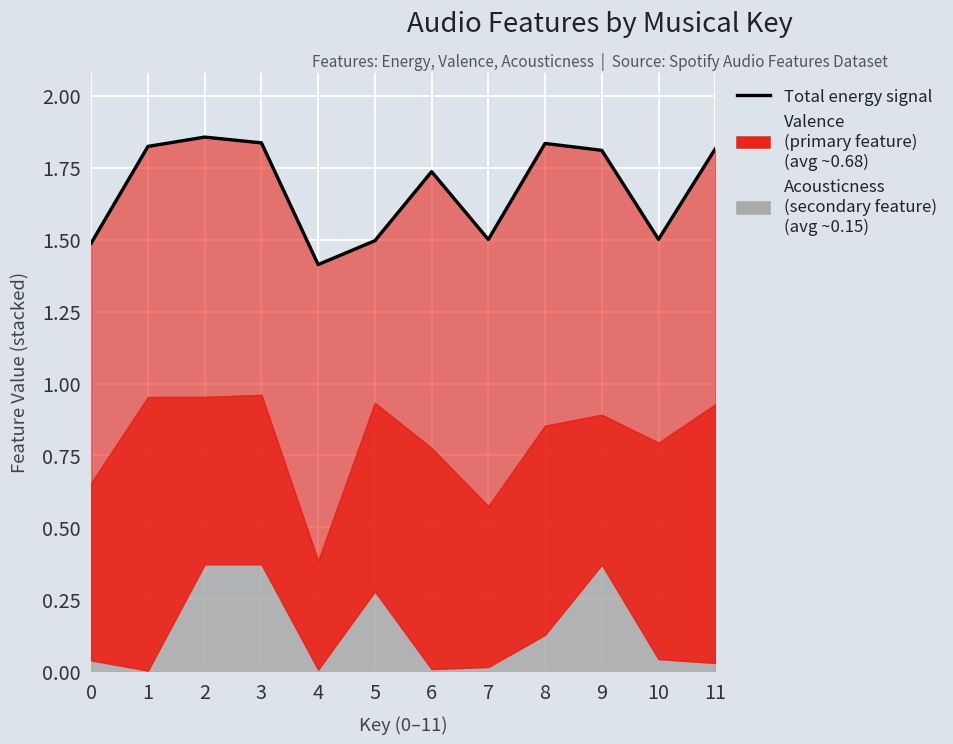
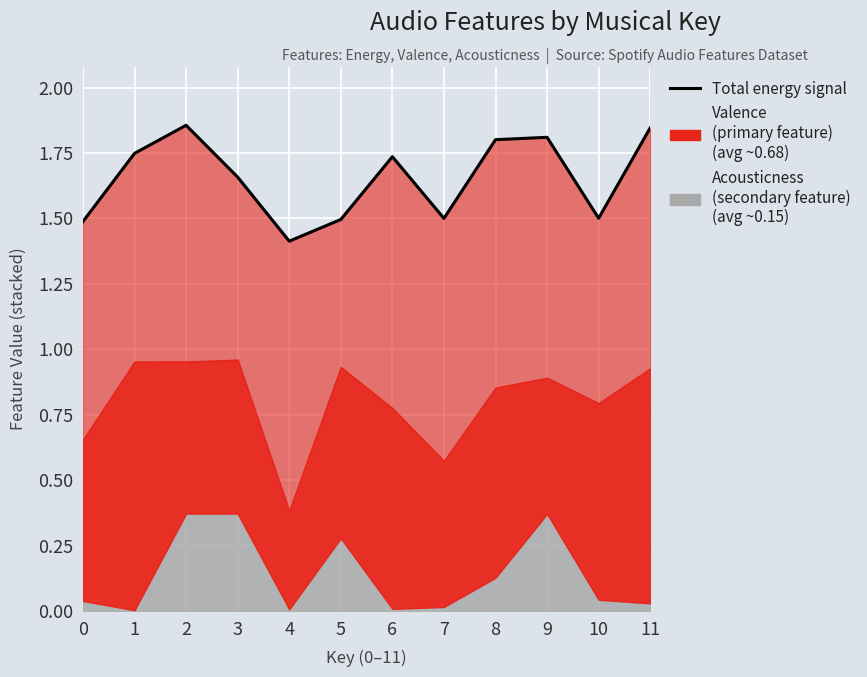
Total energy signal, 1: 0.87 -> 0.80
Total energy signal, 3: 0.88 -> 0.70
Total energy signal, 8: 0.98 -> 0.95
Total energy signal, 11: 0.89 -> 0.92
